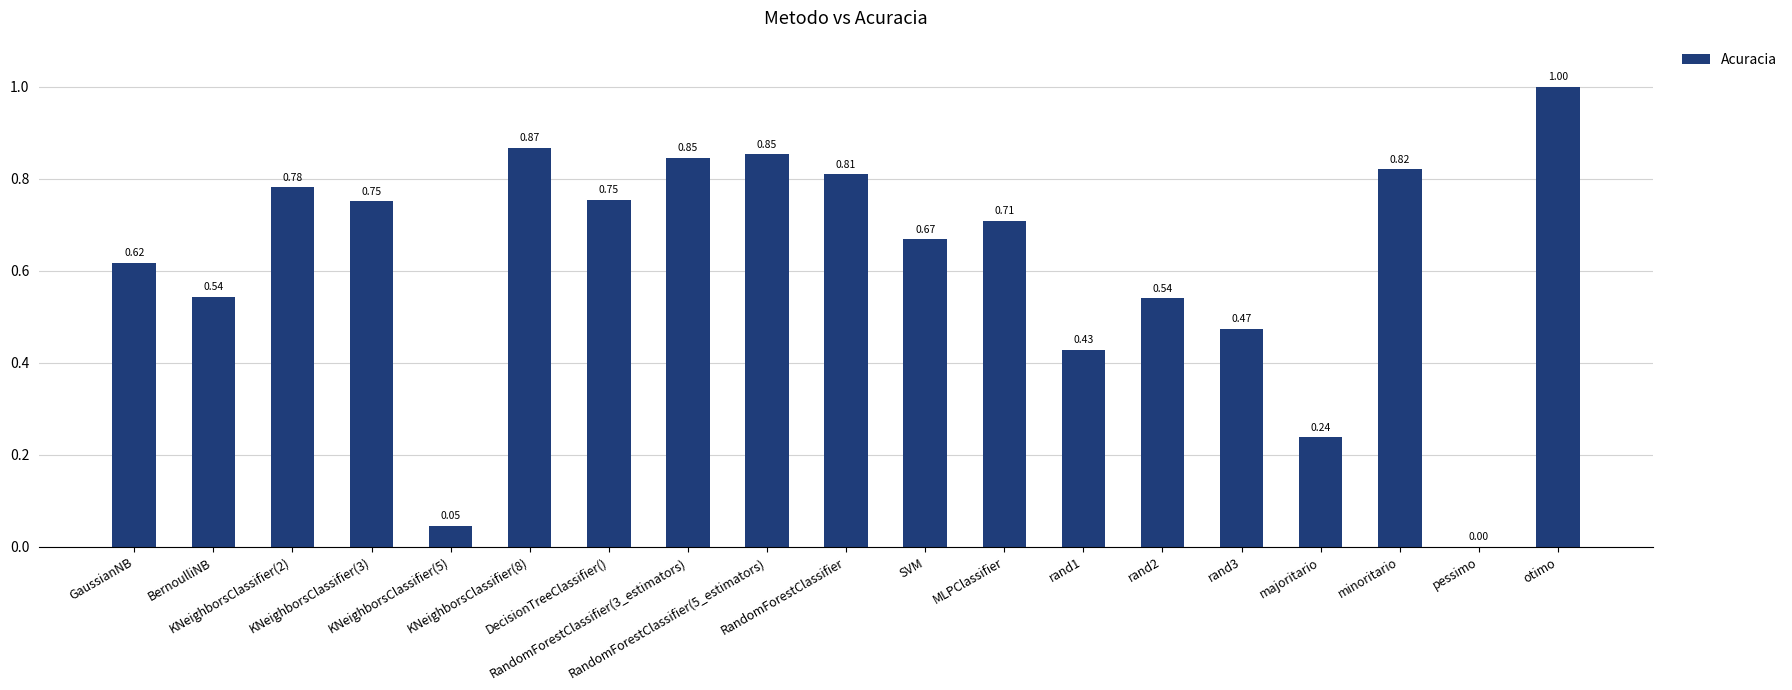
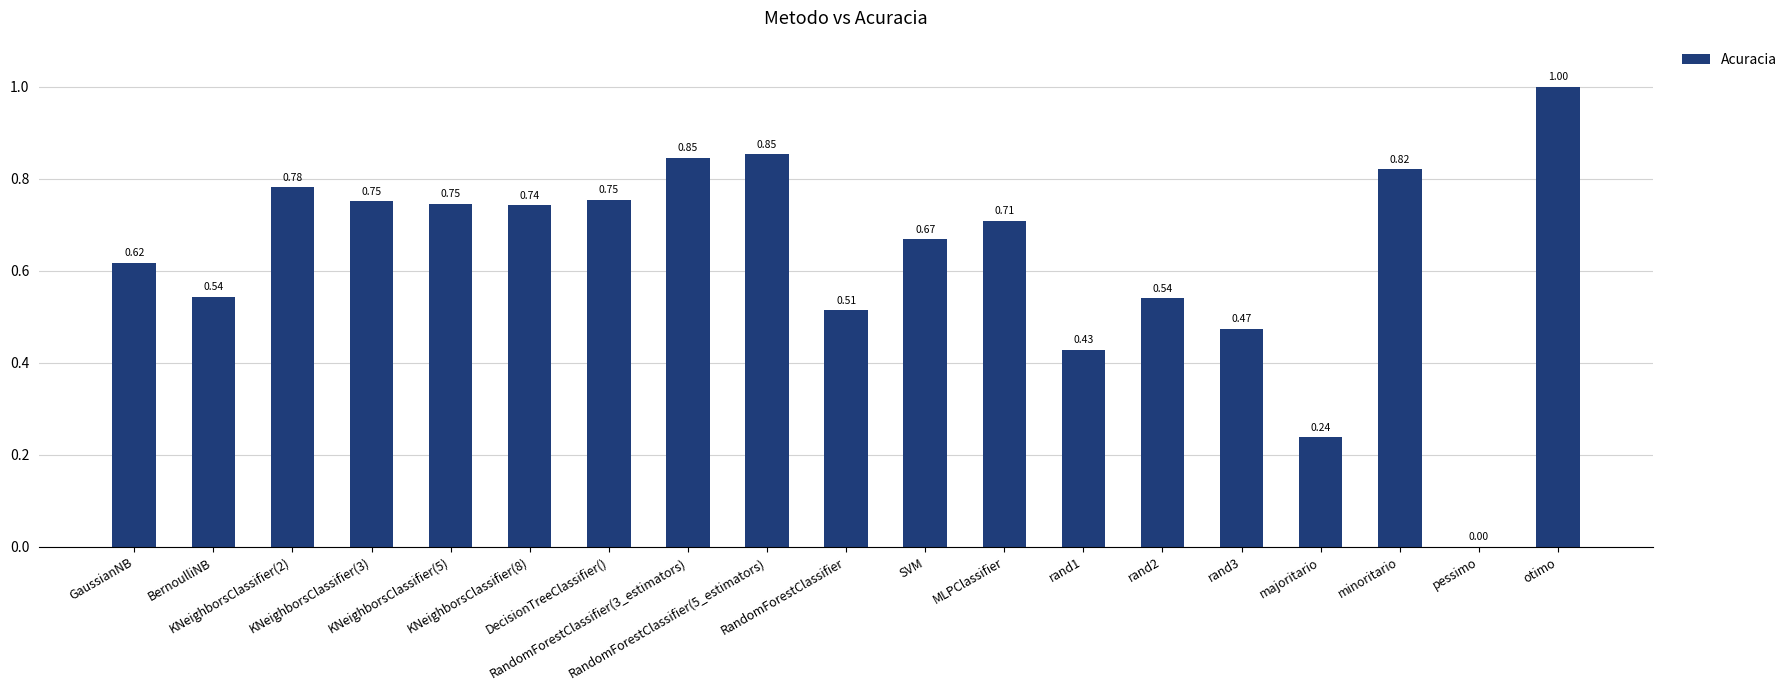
KNeighborsClassifier(5): 0.05 -> 0.75
KNeighborsClassifier(8): 0.87 -> 0.74
RandomForestClassifier: 0.81 -> 0.51
